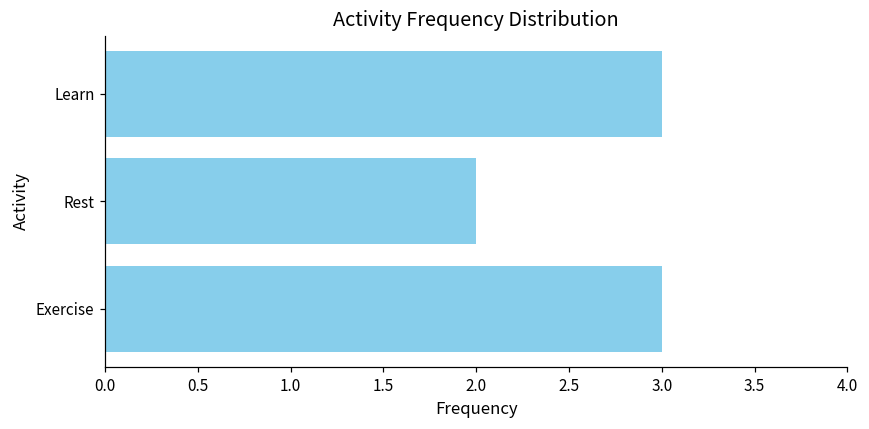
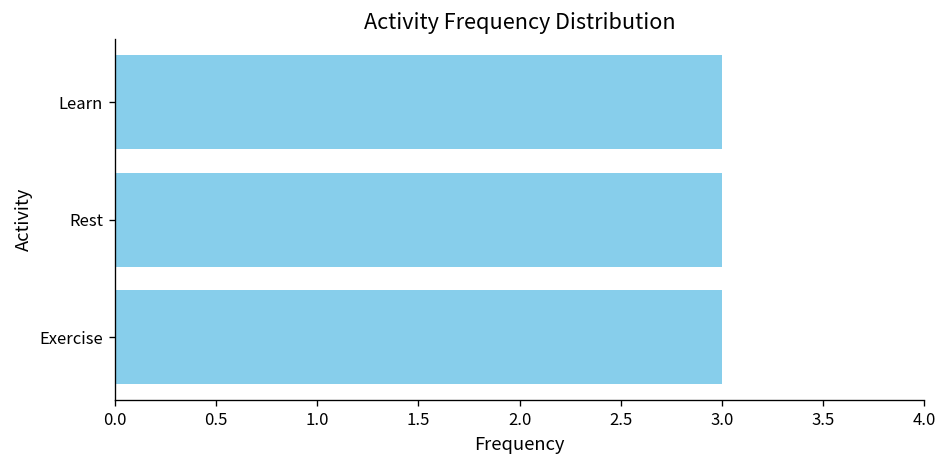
Rest: 2 -> 3
